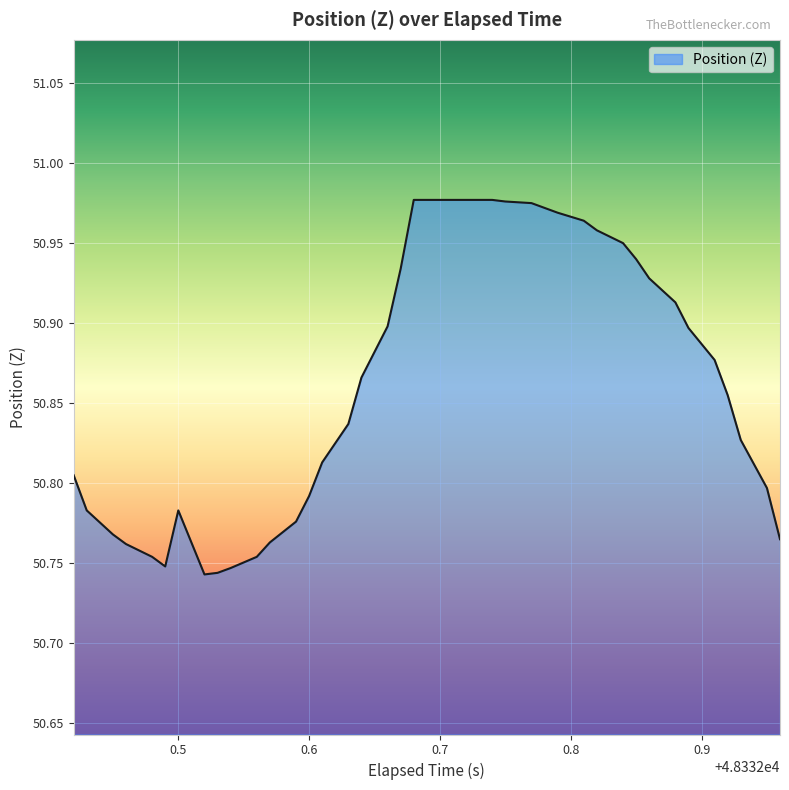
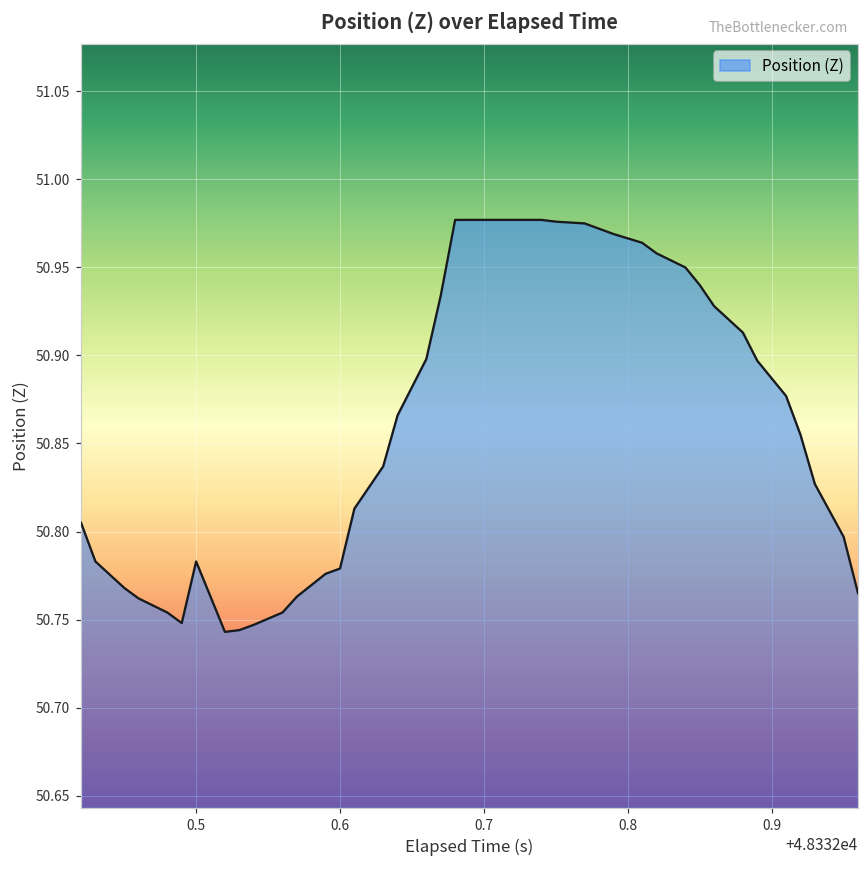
0.6: 50.792 -> 50.779
